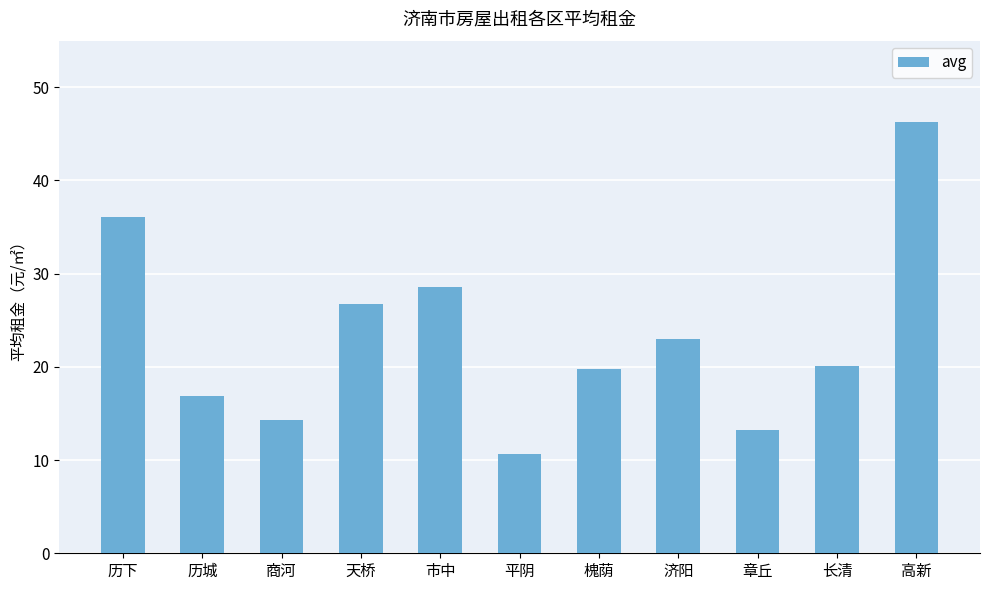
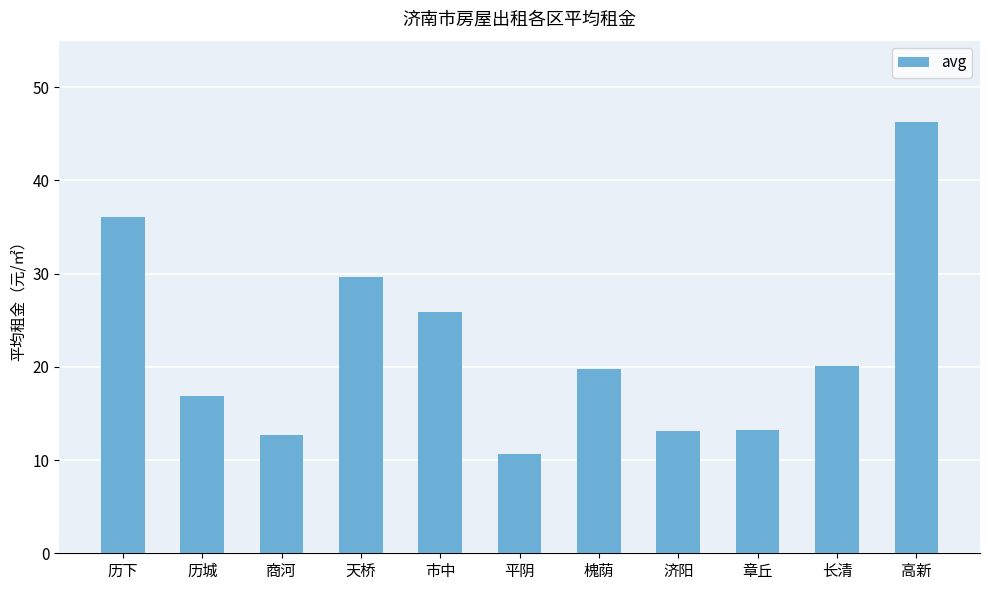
商河: 14 -> 13
天桥: 27 -> 30
市中: 29 -> 26
济阳: 23 -> 13
